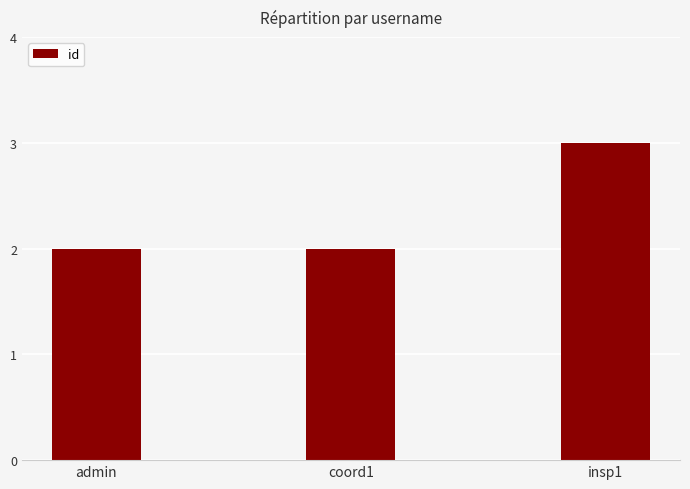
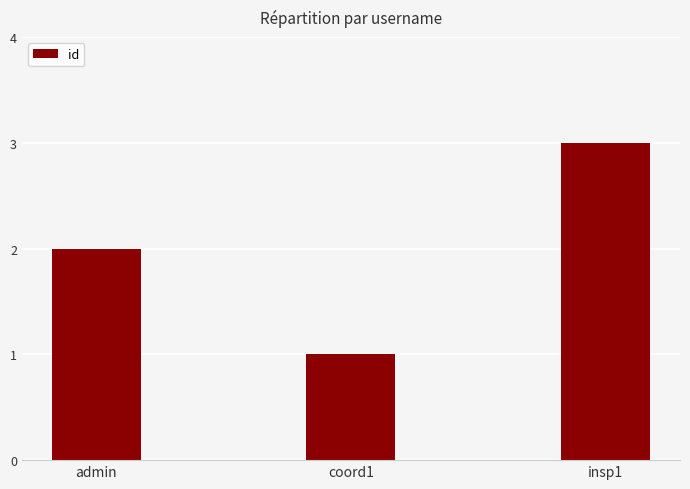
coord1: 2 -> 1
